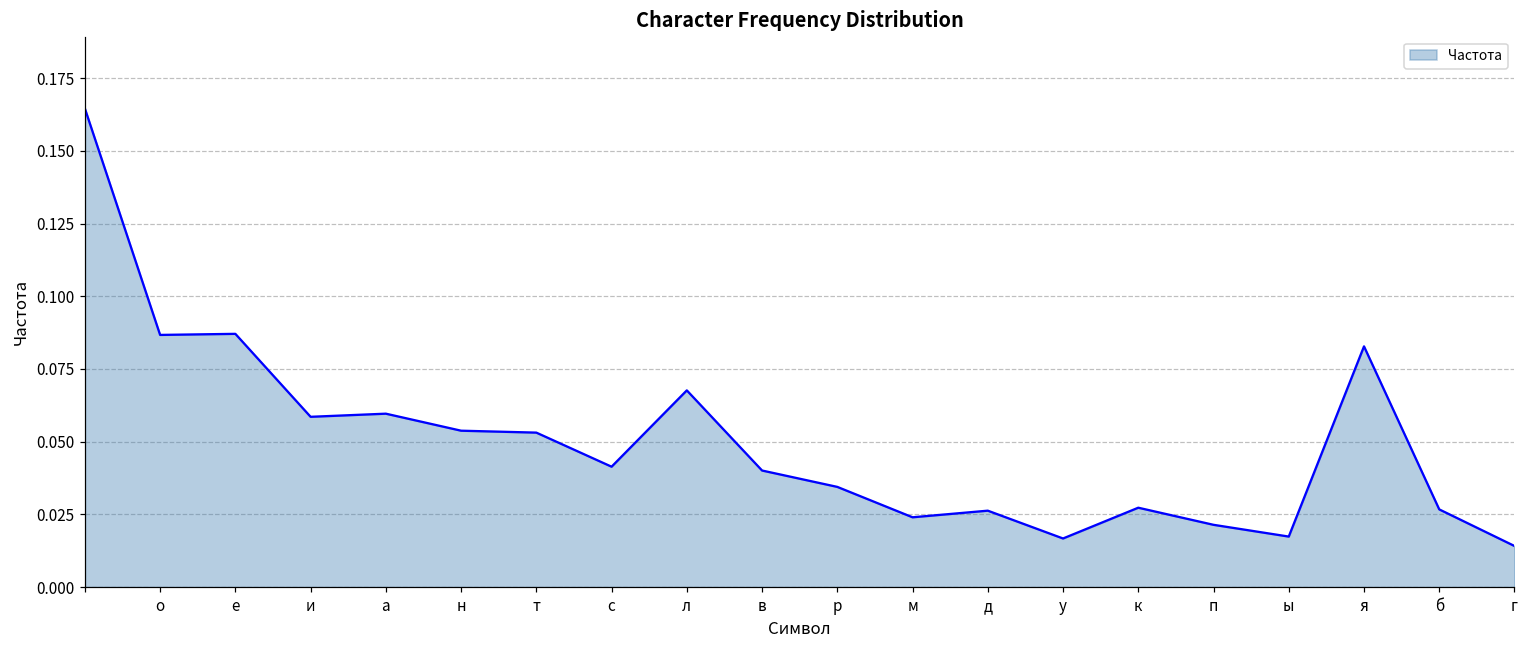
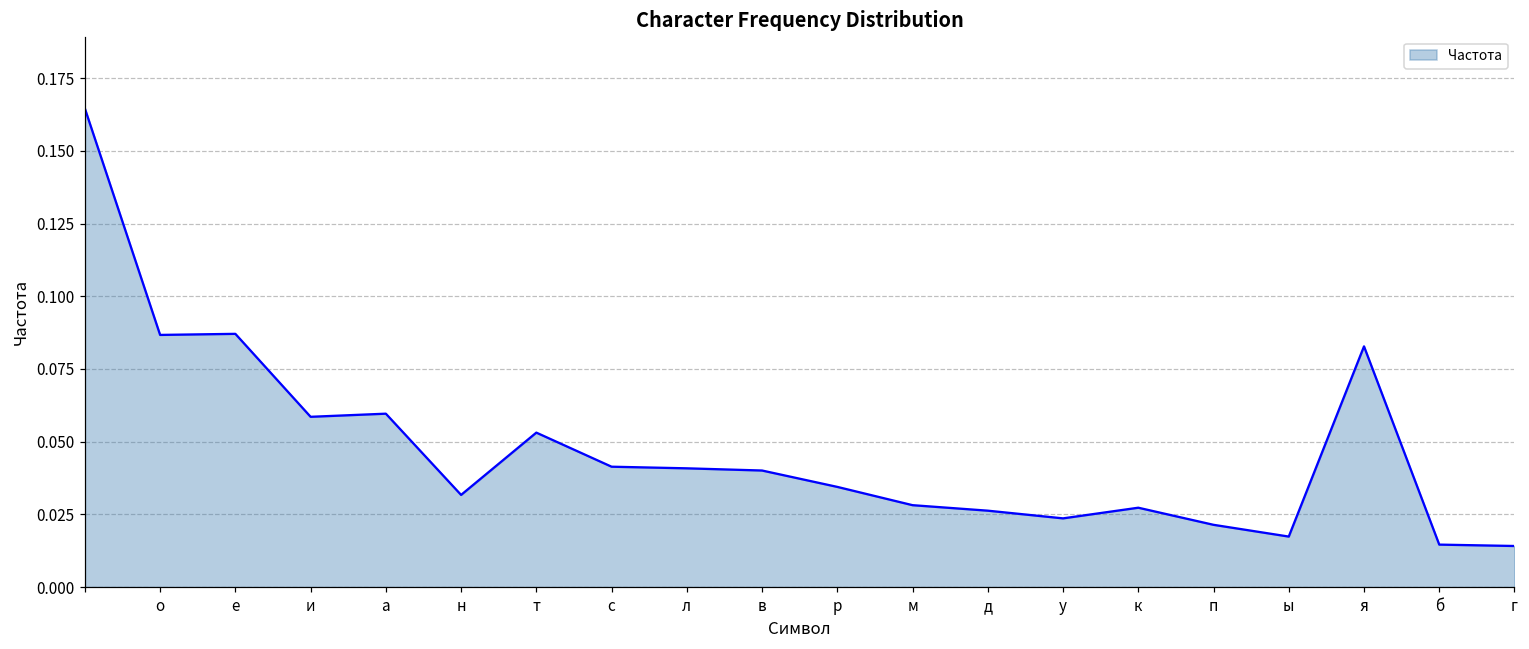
н: 0.054 -> 0.032
л: 0.068 -> 0.041
м: 0.024 -> 0.028
у: 0.017 -> 0.024
б: 0.027 -> 0.015
